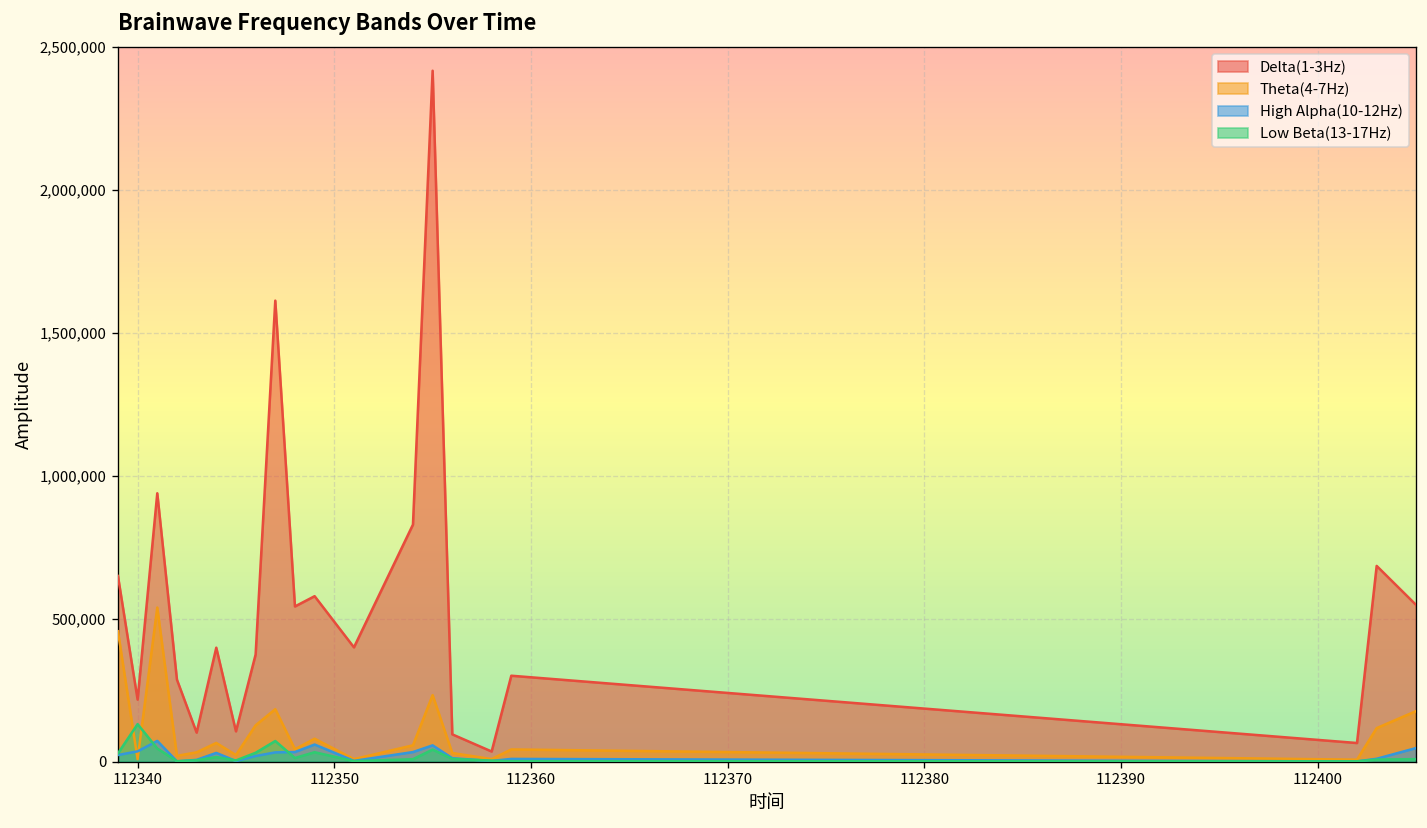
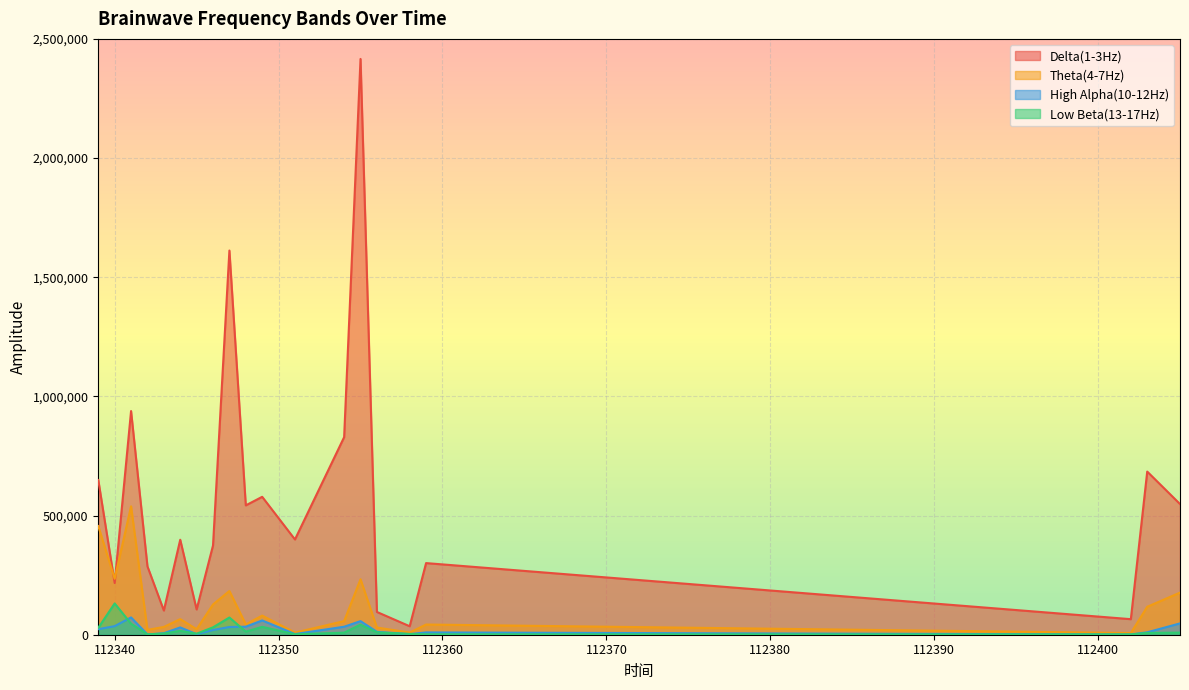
Theta(4-7Hz), 112340: 10,000 -> 230,000
